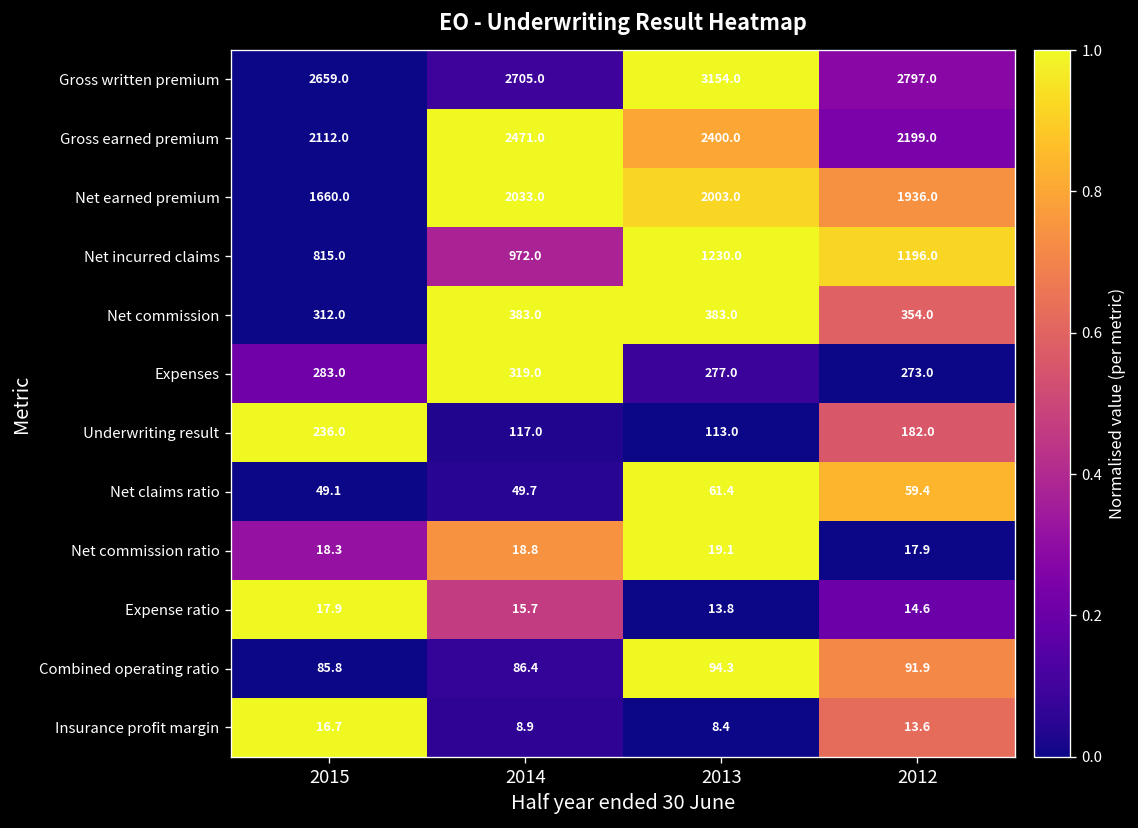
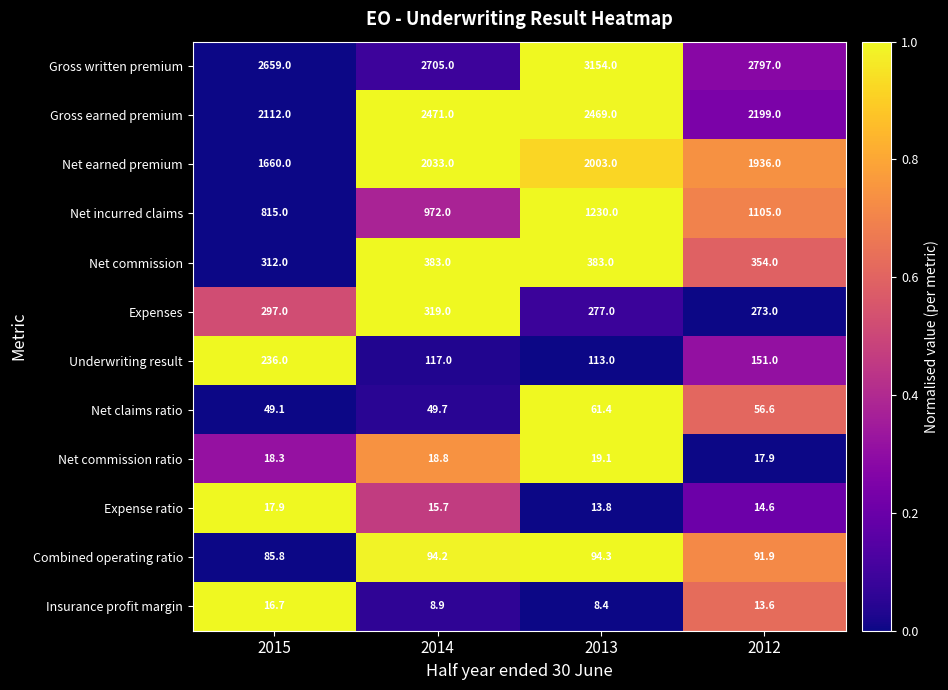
Gross earned premium, 2013: 2400.0 -> 2469.0
Net incurred claims, 2012: 1196.0 -> 1105.0
Expenses, 2015: 283.0 -> 297.0
Underwriting result, 2012: 182.0 -> 151.0
Net claims ratio, 2012: 59.4 -> 56.6
Combined operating ratio, 2014: 86.4 -> 94.2
